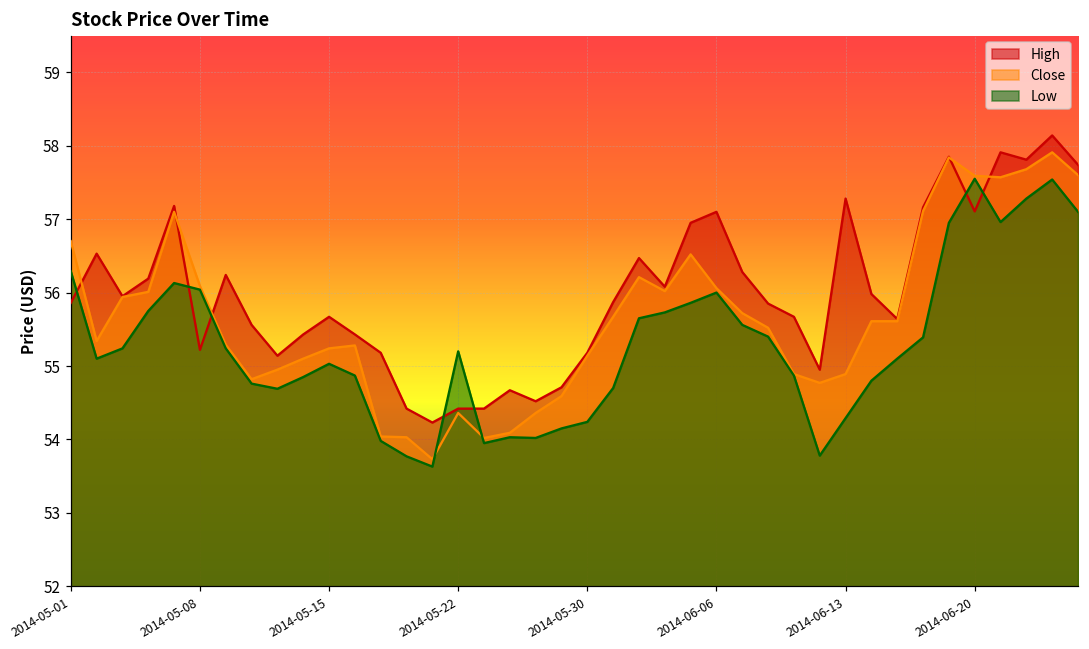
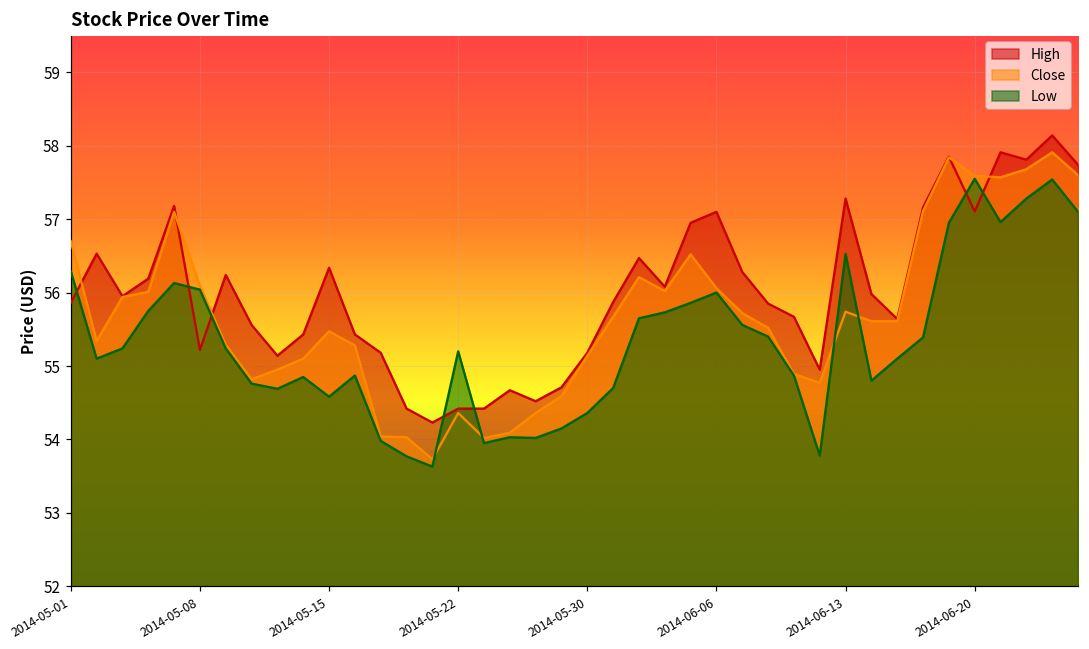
High, 2014-05-15: 55.7 -> 56.3
Close, 2014-05-15: 55.2 -> 55.5
Low, 2014-05-15: 55.0 -> 54.6
Low, 2014-05-30: 54.2 -> 54.4
Close, 2014-06-13: 54.9 -> 55.7
Low, 2014-06-13: 54.3 -> 56.5
